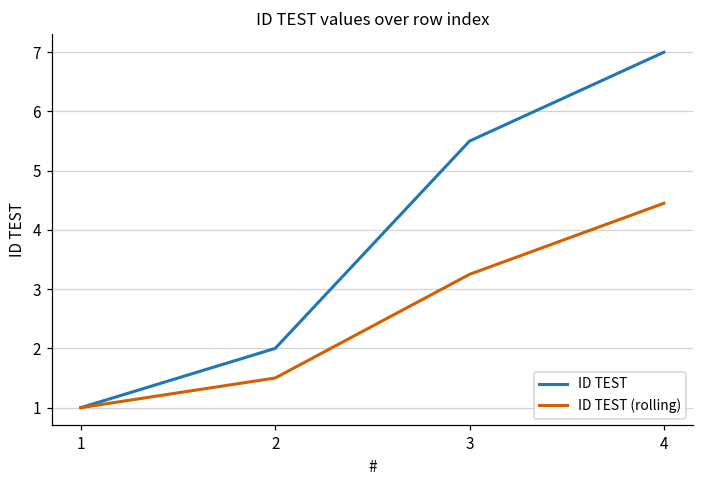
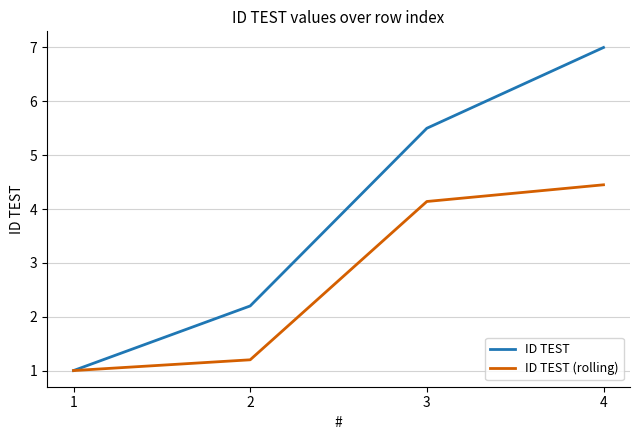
ID TEST, 2: 2.0 -> 2.2
ID TEST (rolling), 2: 1.5 -> 1.2
ID TEST (rolling), 3: 3.3 -> 4.1
